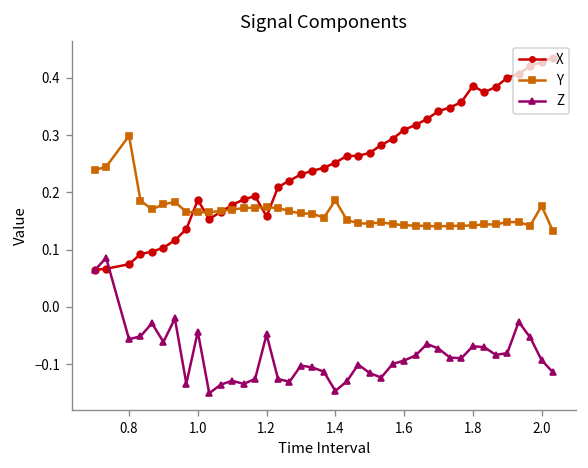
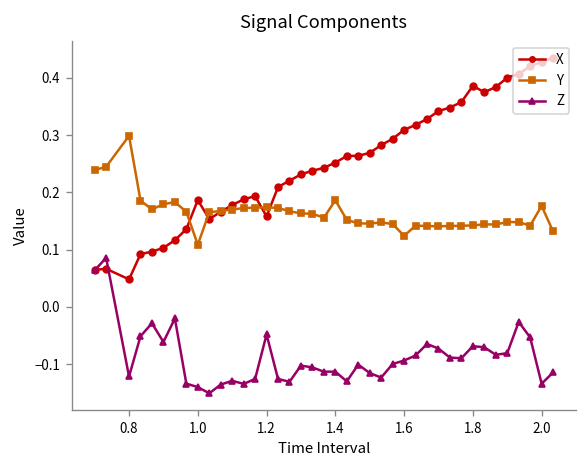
X, 0.8: 0.07 -> 0.05
Z, 0.8: -0.06 -> -0.12
Y, 1.0: 0.17 -> 0.11
Z, 1.0: -0.04 -> -0.14
Z, 1.4: -0.15 -> -0.11
Y, 1.6: 0.14 -> 0.12
Z, 2.0: -0.09 -> -0.13
